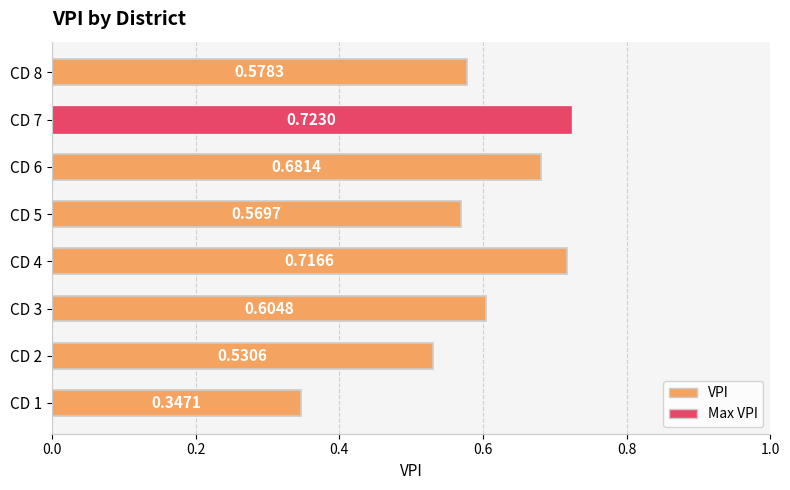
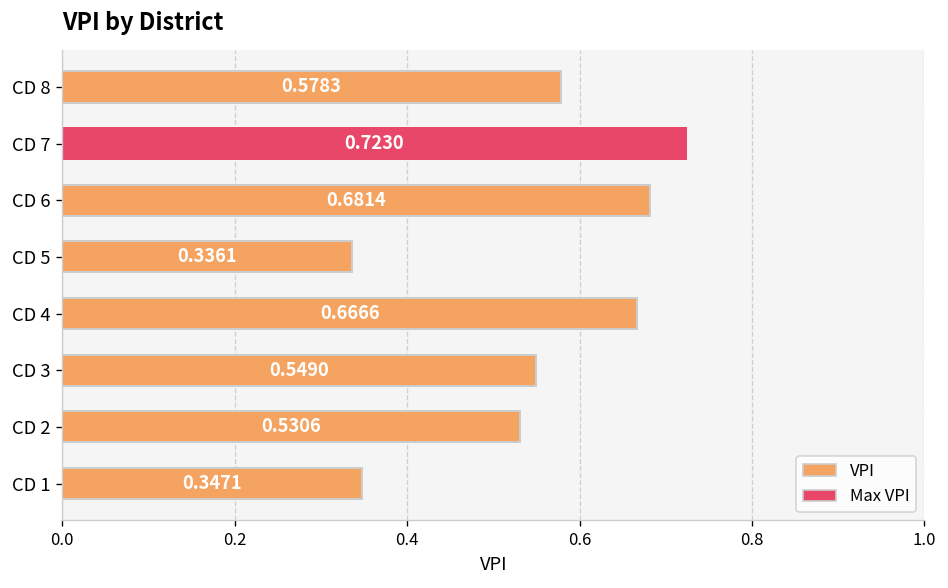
CD 5: 0.5697 -> 0.3361
CD 4: 0.7166 -> 0.6666
CD 3: 0.6048 -> 0.5490
